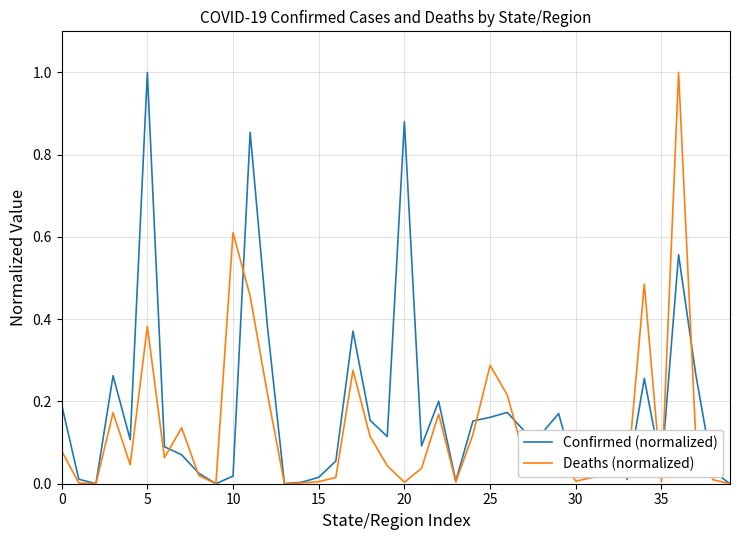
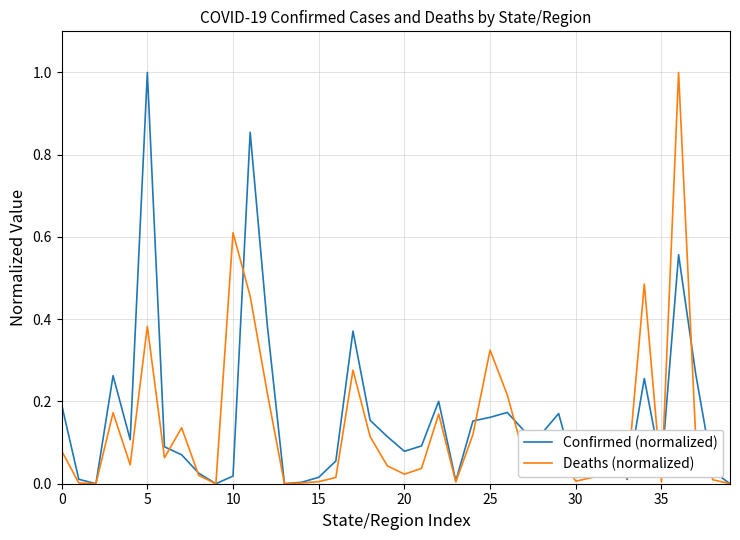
Confirmed (normalized), 20: 0.88 -> 0.08
Deaths (normalized), 20: 0.00 -> 0.02
Deaths (normalized), 25: 0.29 -> 0.32
